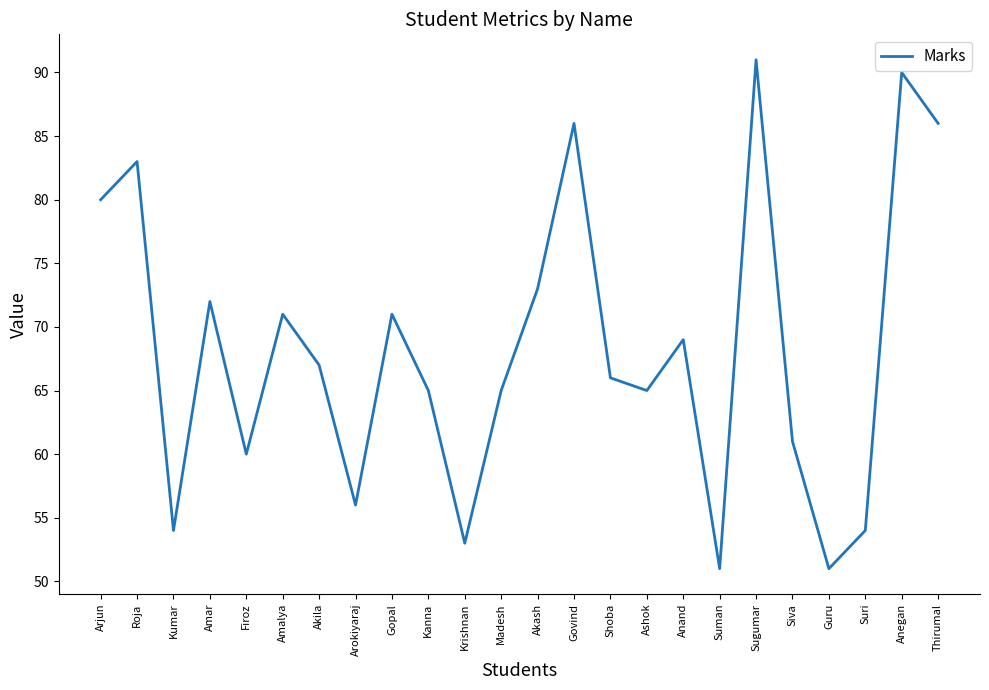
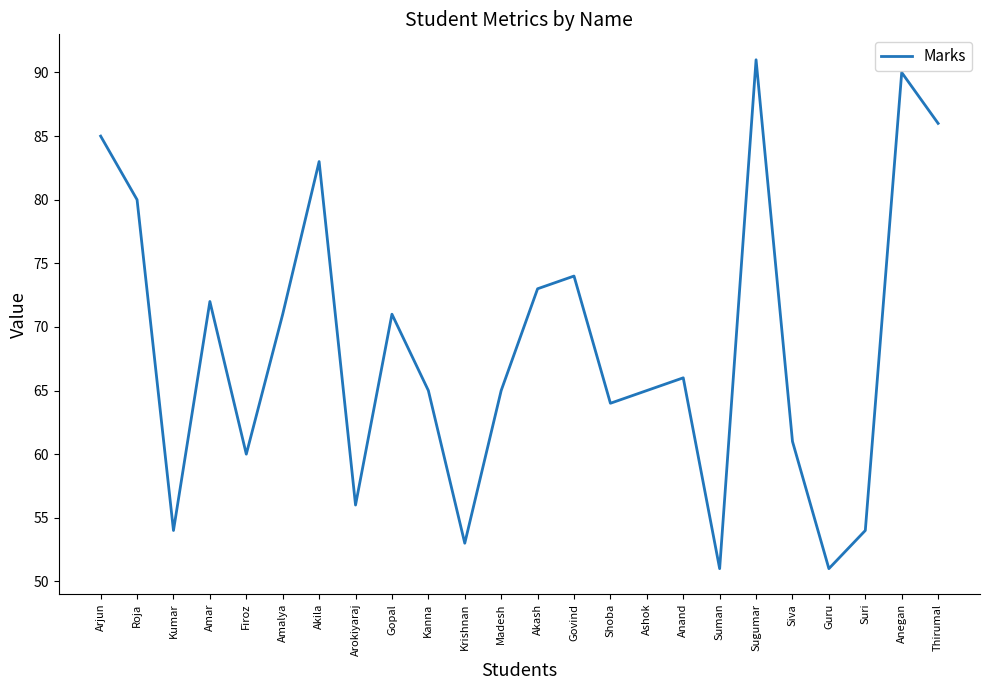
Arjun: 80 -> 85
Roja: 83 -> 80
Akila: 67 -> 83
Govind: 86 -> 74
Shoba: 66 -> 64
Anand: 69 -> 66
